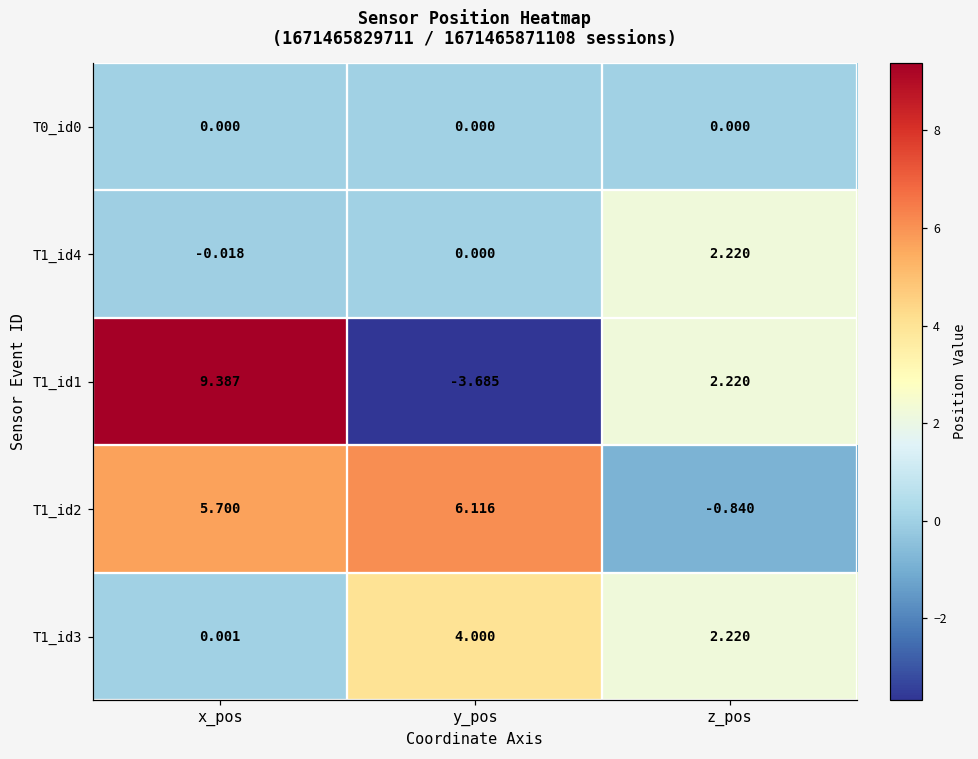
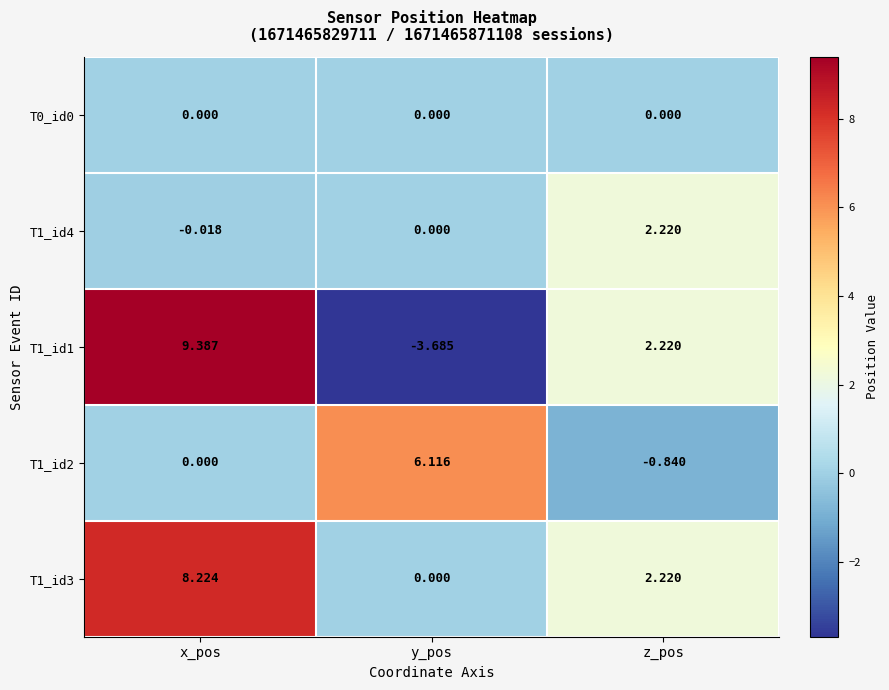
T1_id2, x_pos: 5.700 -> 0.000
T1_id3, x_pos: 0.001 -> 8.224
T1_id3, y_pos: 4.000 -> 0.000
